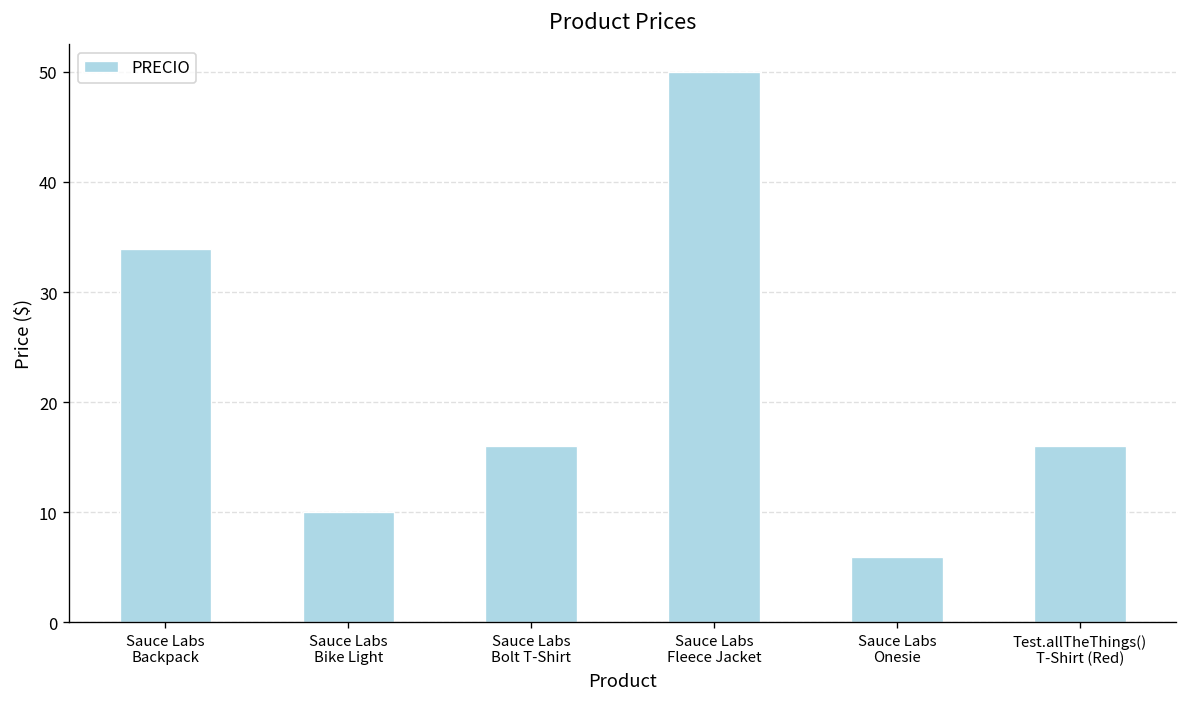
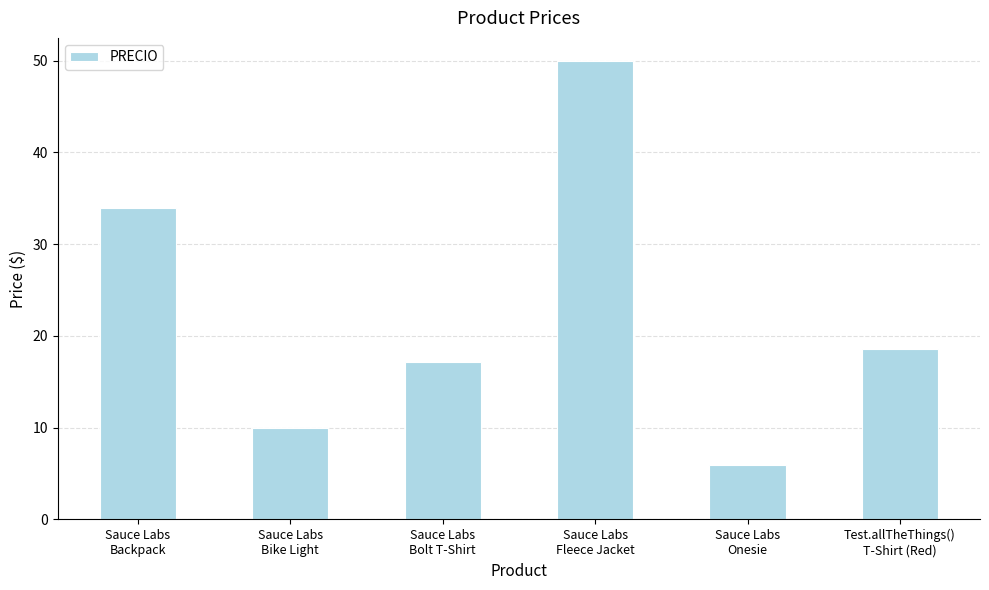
Sauce Labs Bolt T-Shirt: 16 -> 17
Test.allTheThings() T-Shirt (Red): 16 -> 19
